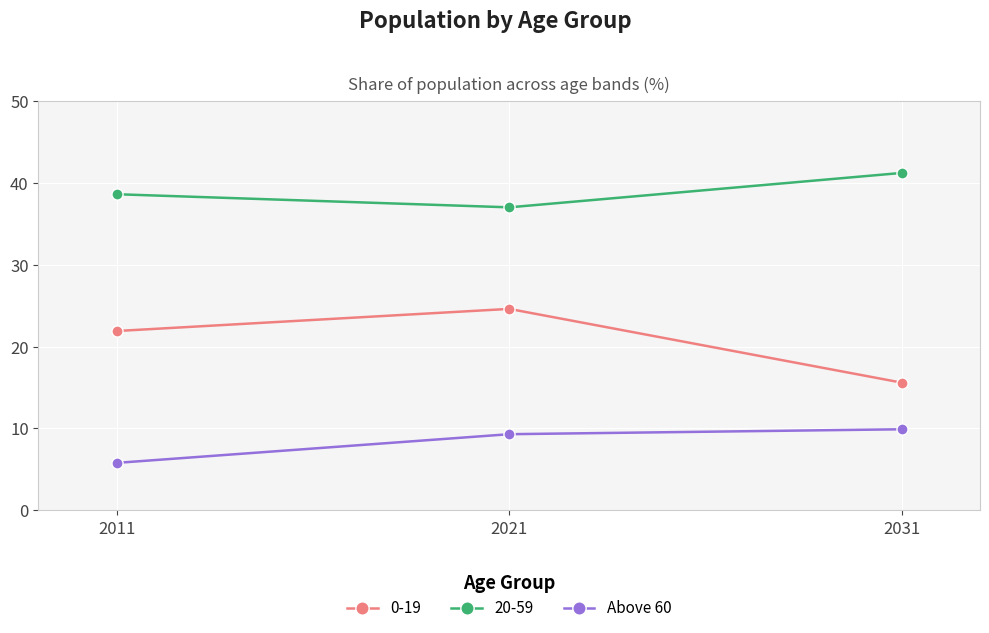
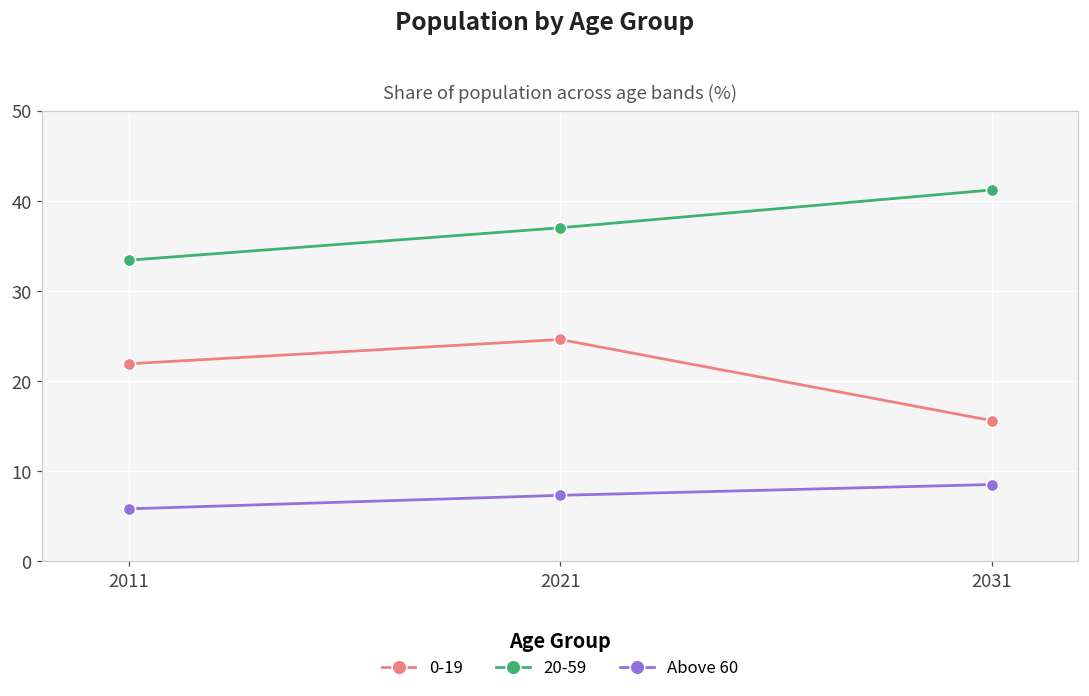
20-59, 2011: 39 -> 33
Above 60, 2021: 9 -> 7
Above 60, 2031: 10 -> 9
